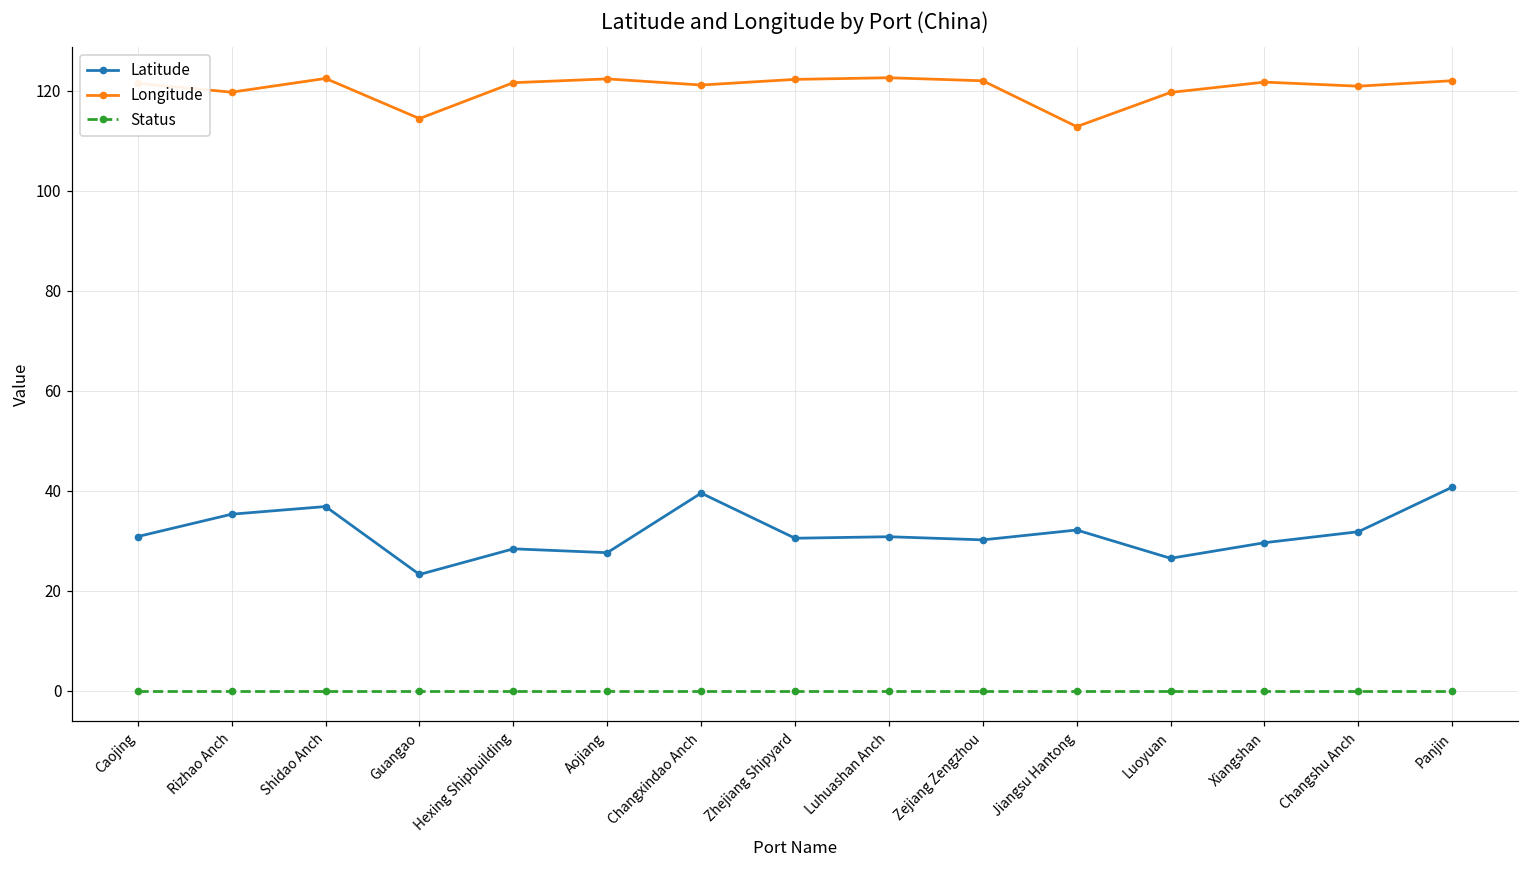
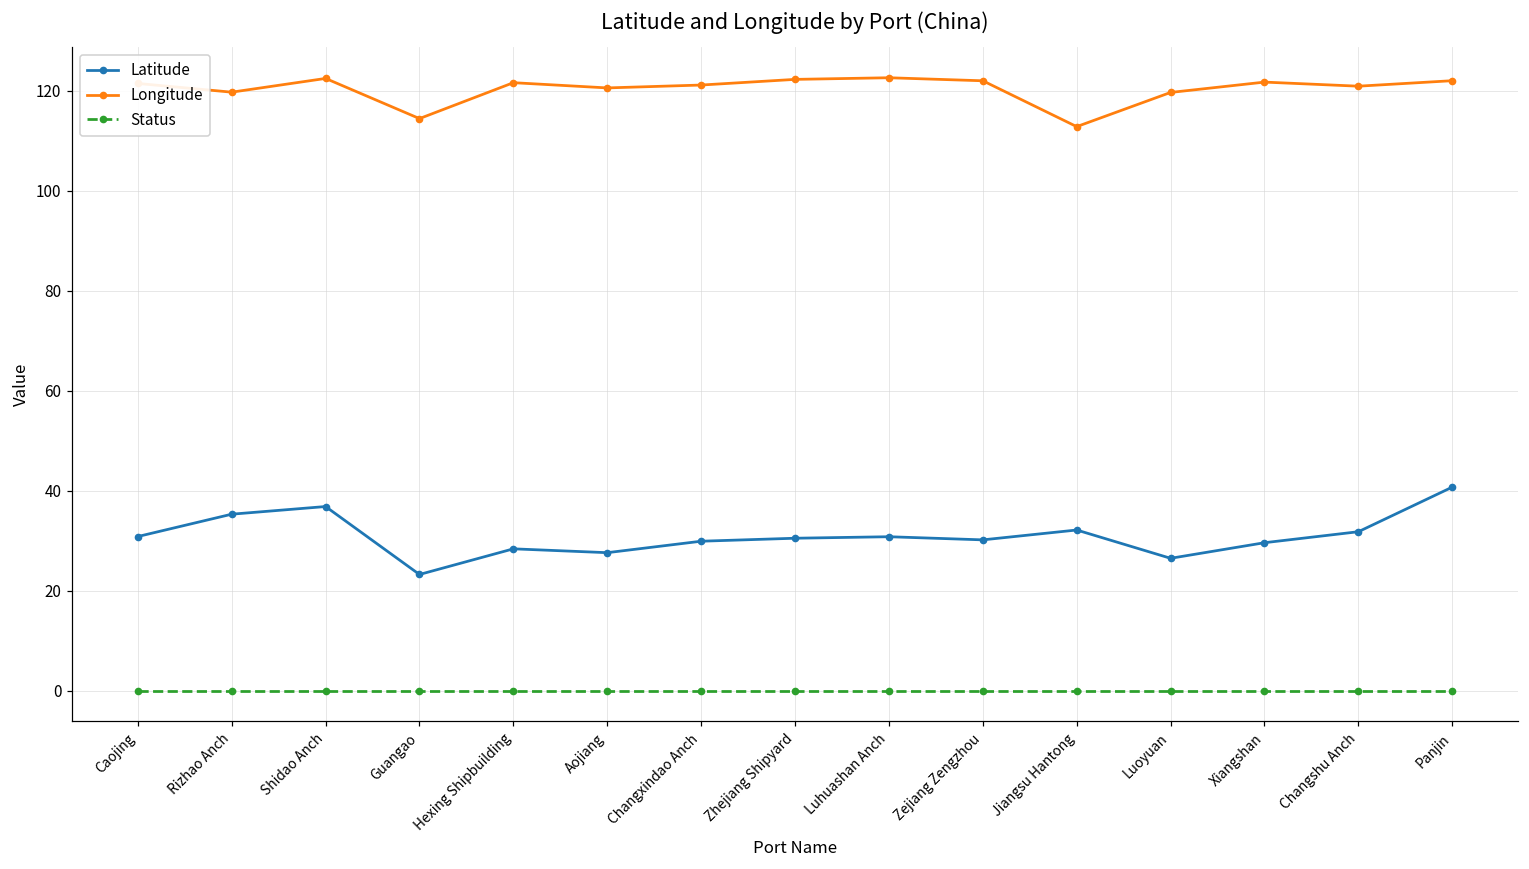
Longitude, Aojiang: 122 -> 121
Latitude, Changxindao Anch: 40 -> 30
